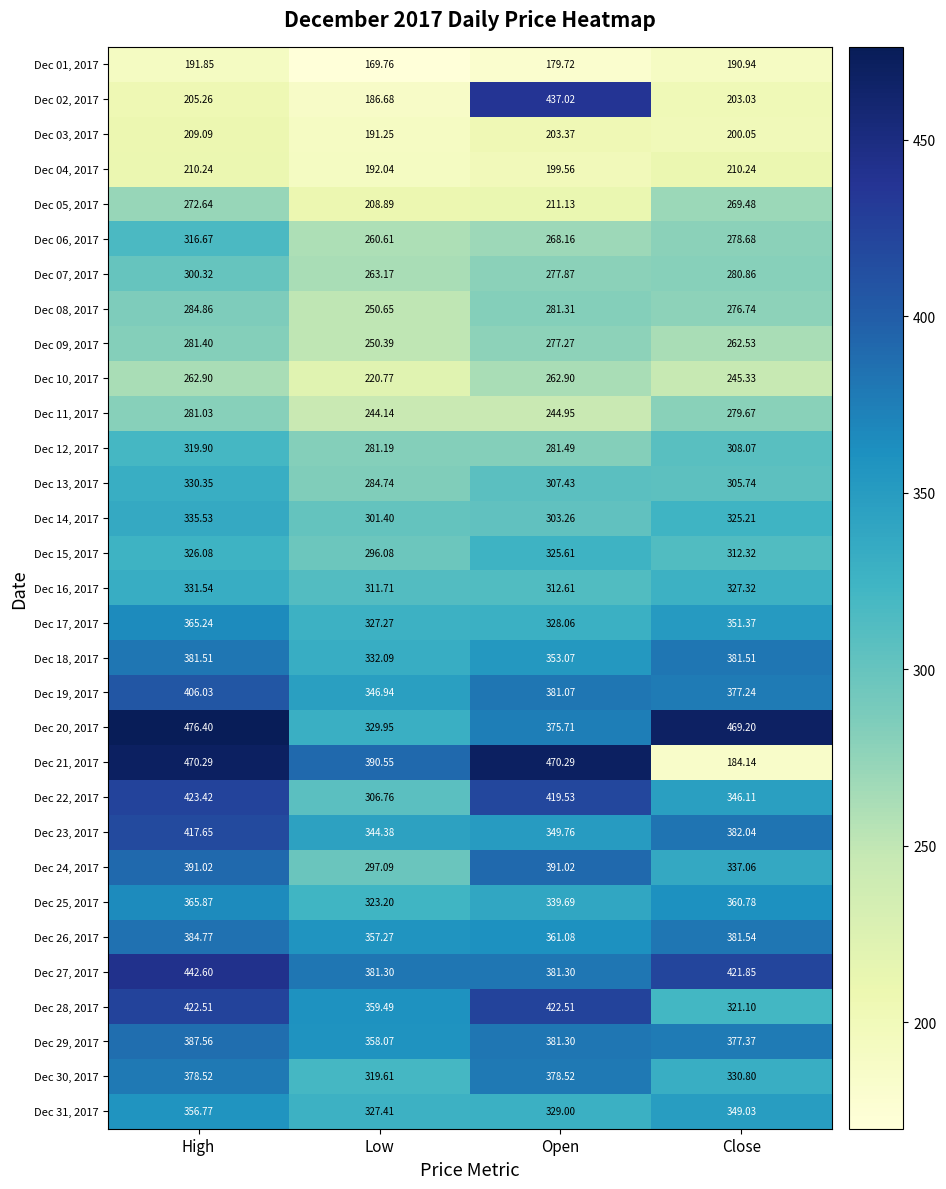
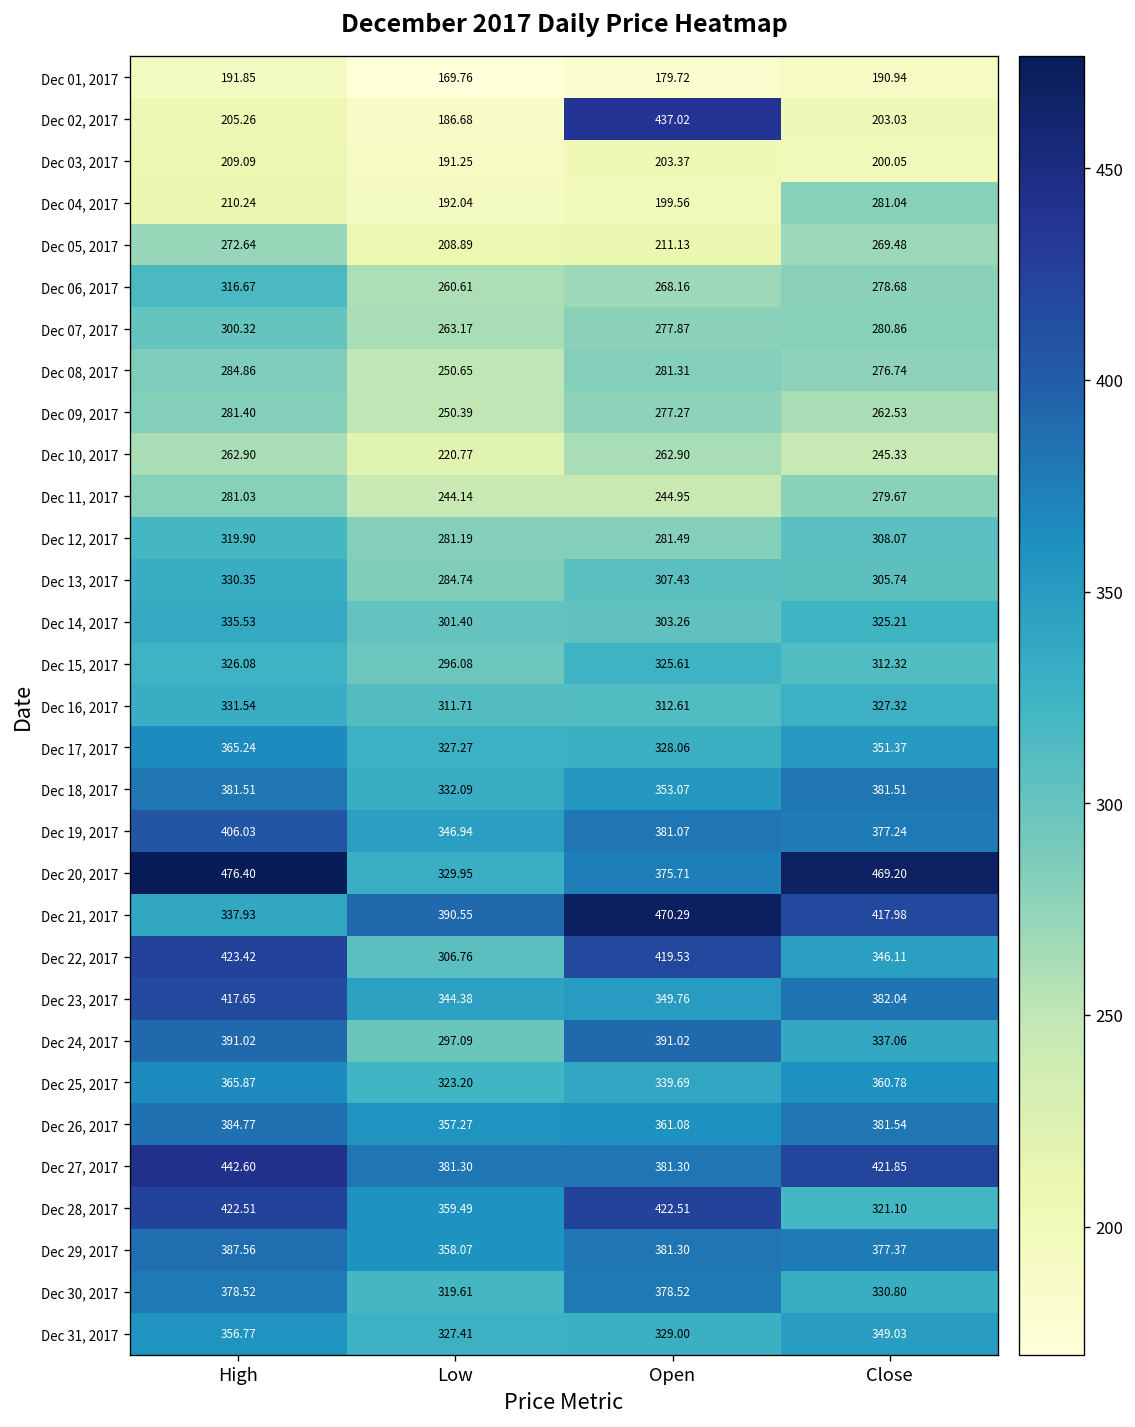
Dec 04, 2017, Close: 210.24 -> 281.04
Dec 21, 2017, High: 470.29 -> 337.93
Dec 21, 2017, Close: 184.14 -> 417.98
